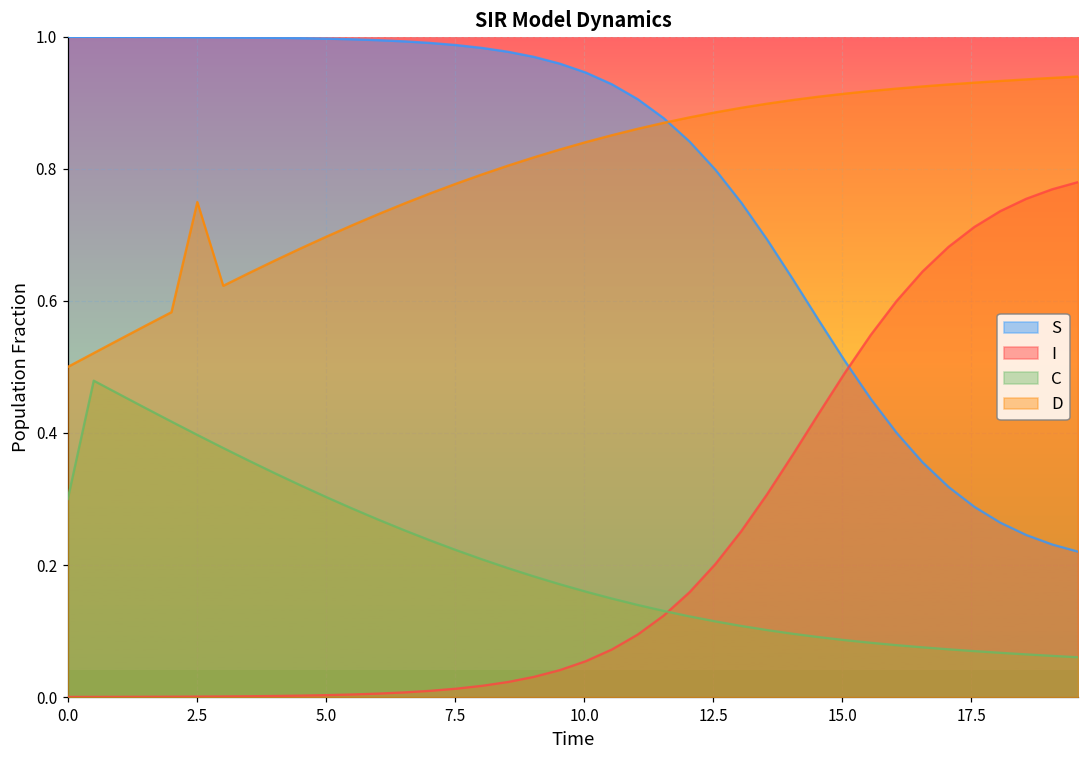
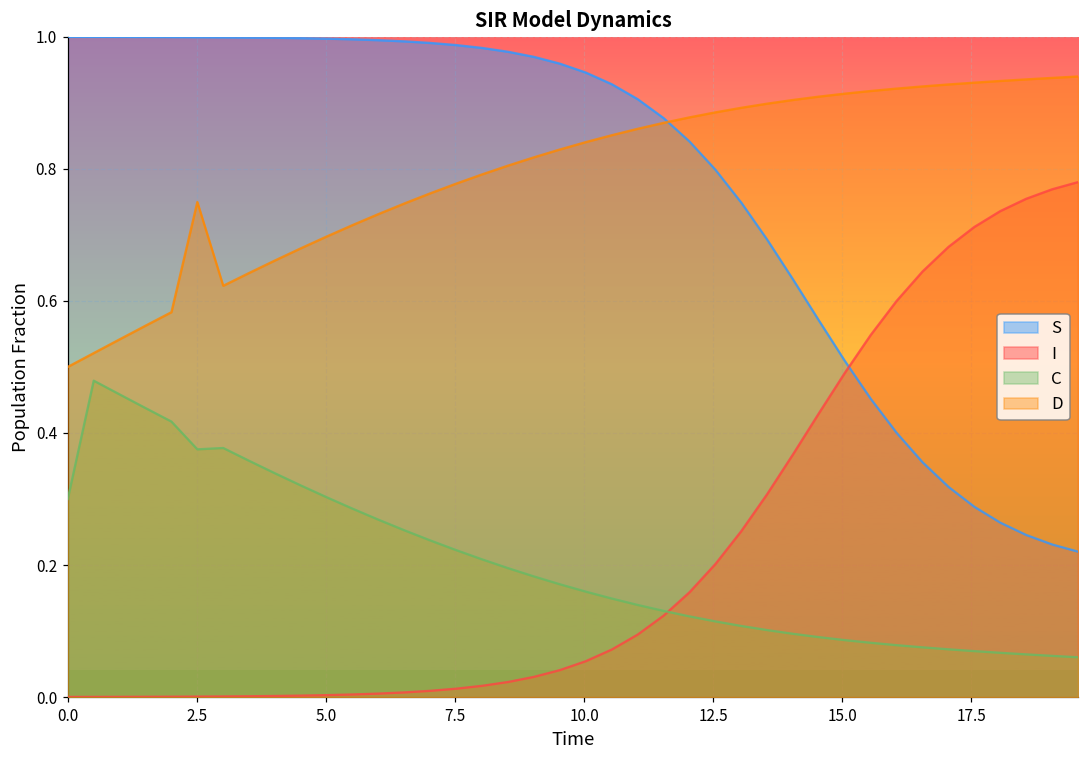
C, 2.5: 0.40 -> 0.38
